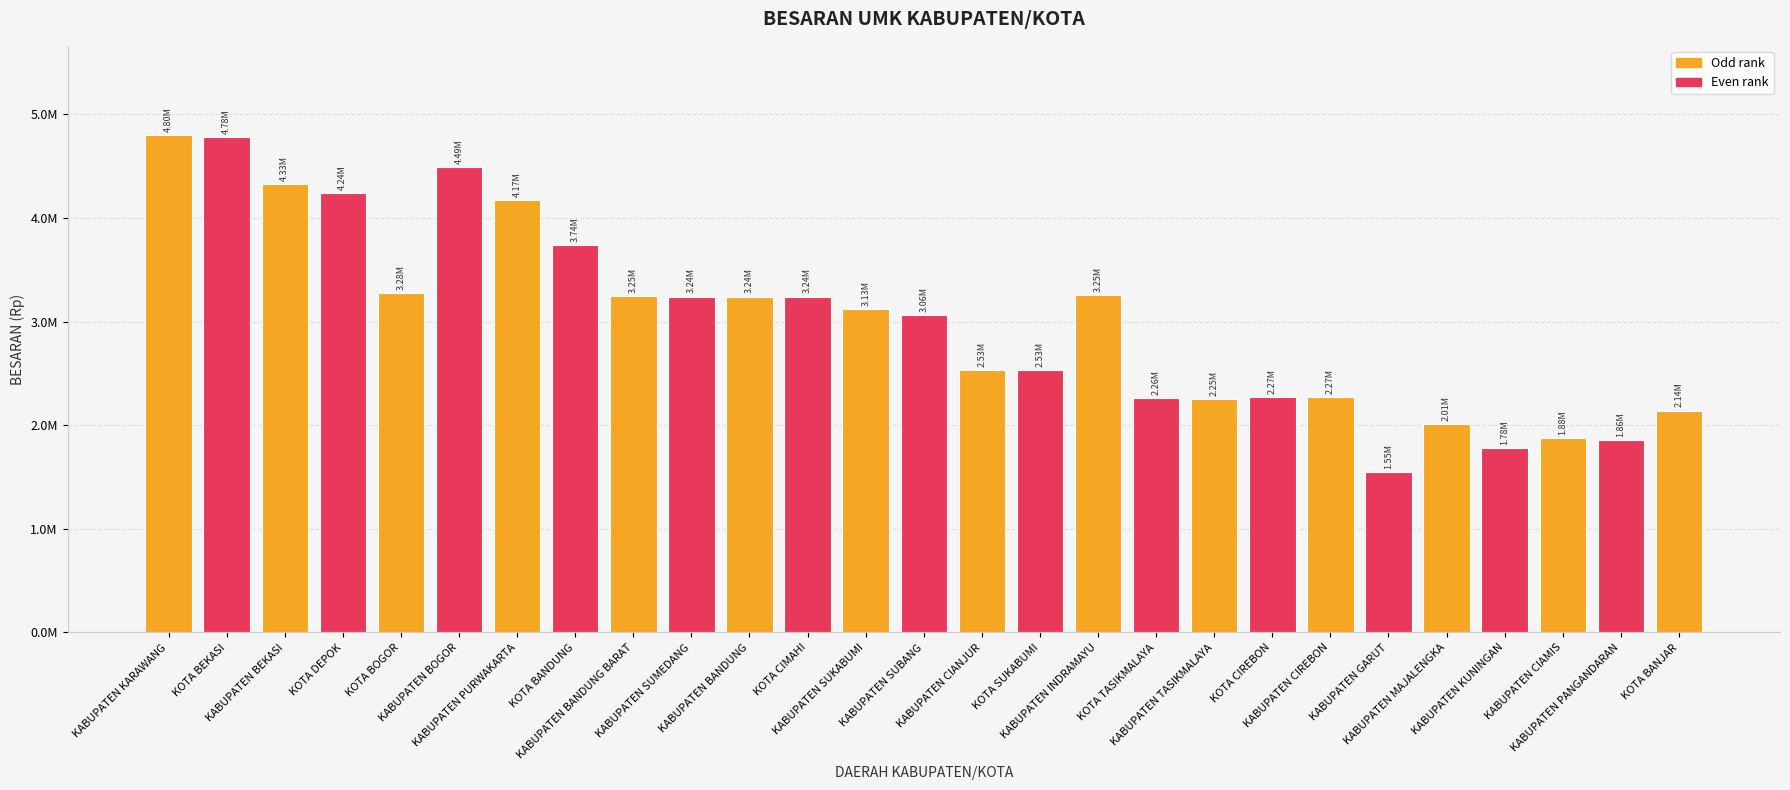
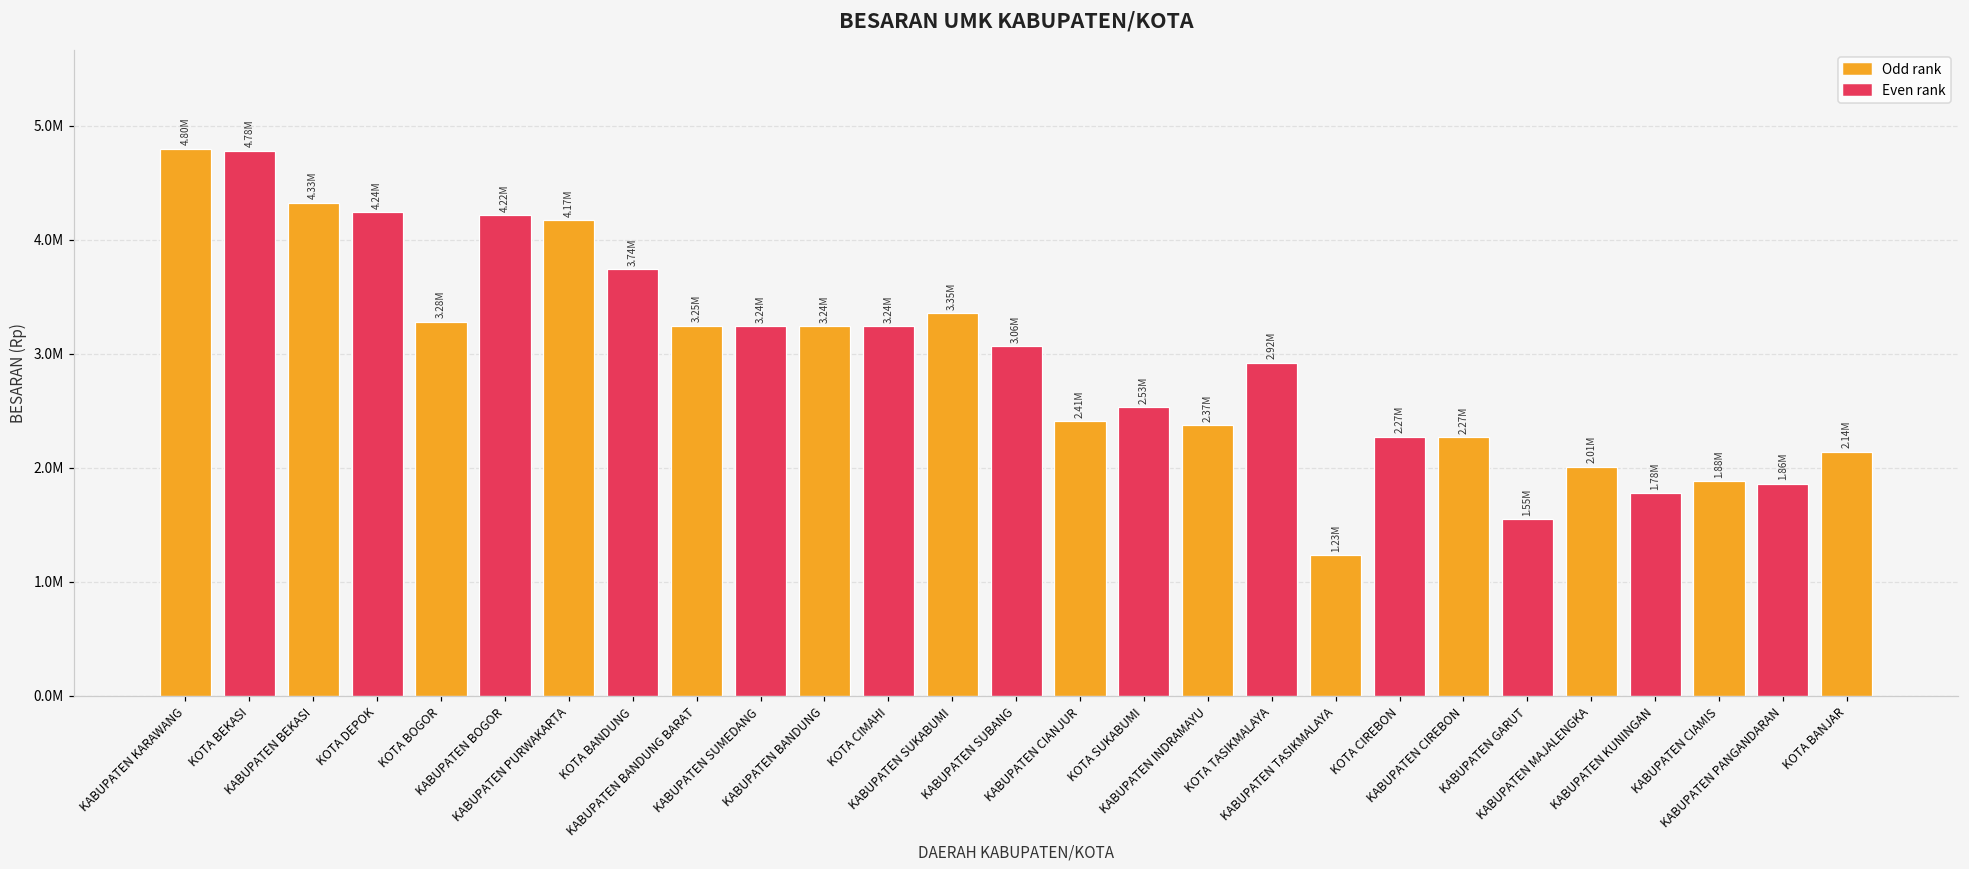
KABUPATEN BOGOR: 4.49M -> 4.22M
KABUPATEN SUKABUMI: 3.13M -> 3.35M
KABUPATEN CIANJUR: 2.53M -> 2.41M
KABUPATEN INDRAMAYU: 3.25M -> 2.37M
KOTA TASIKMALAYA: 2.26M -> 2.92M
KABUPATEN TASIKMALAYA: 2.25M -> 1.23M
